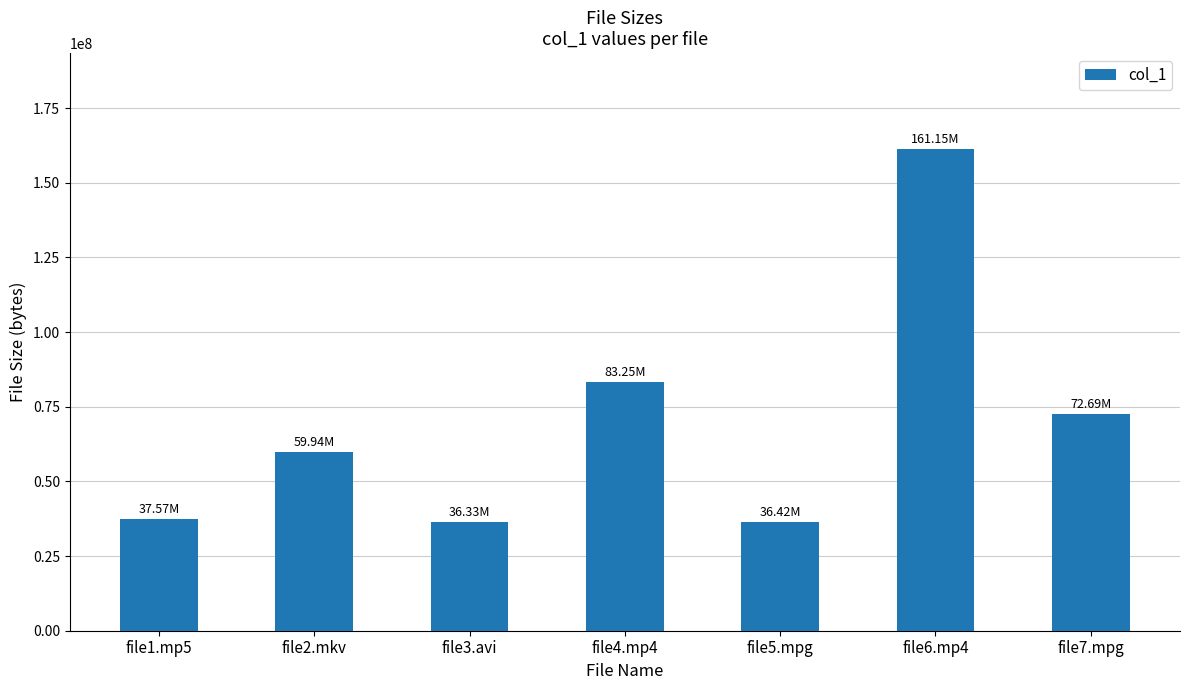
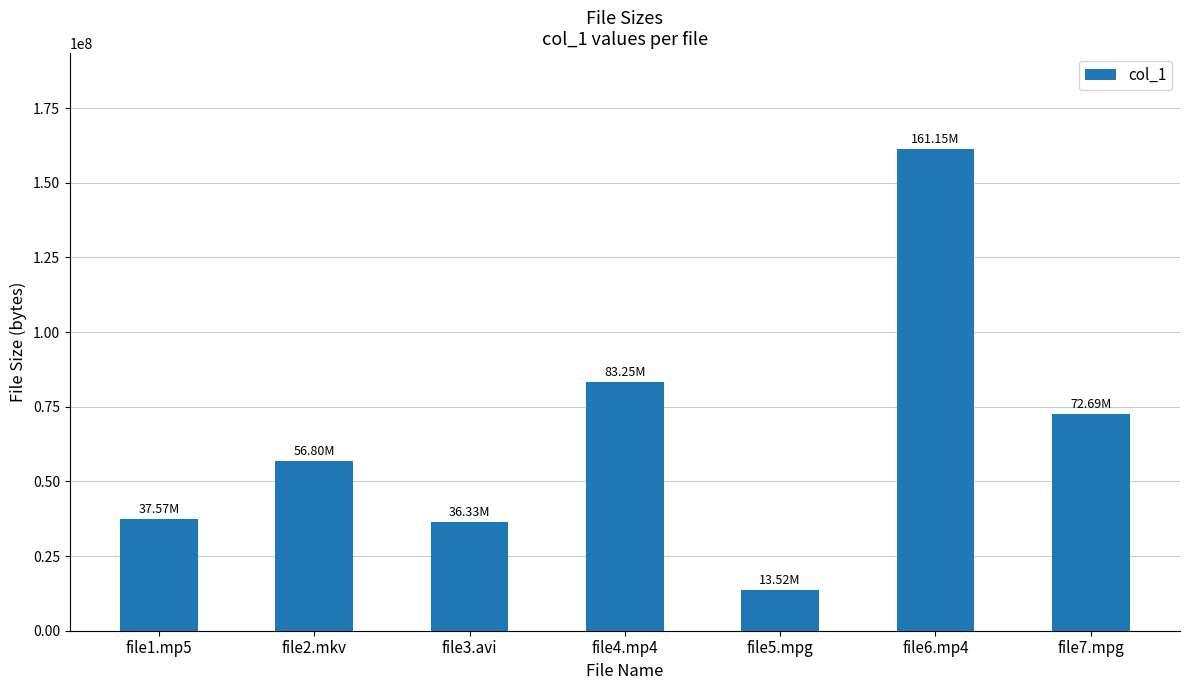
file2.mkv: 59.94M -> 56.80M
file5.mpg: 36.42M -> 13.52M
